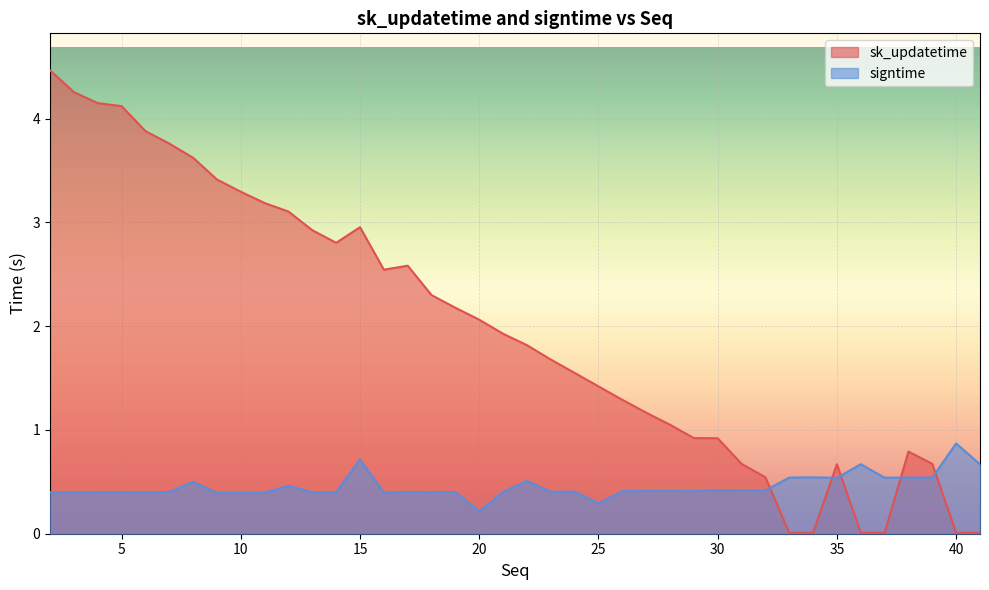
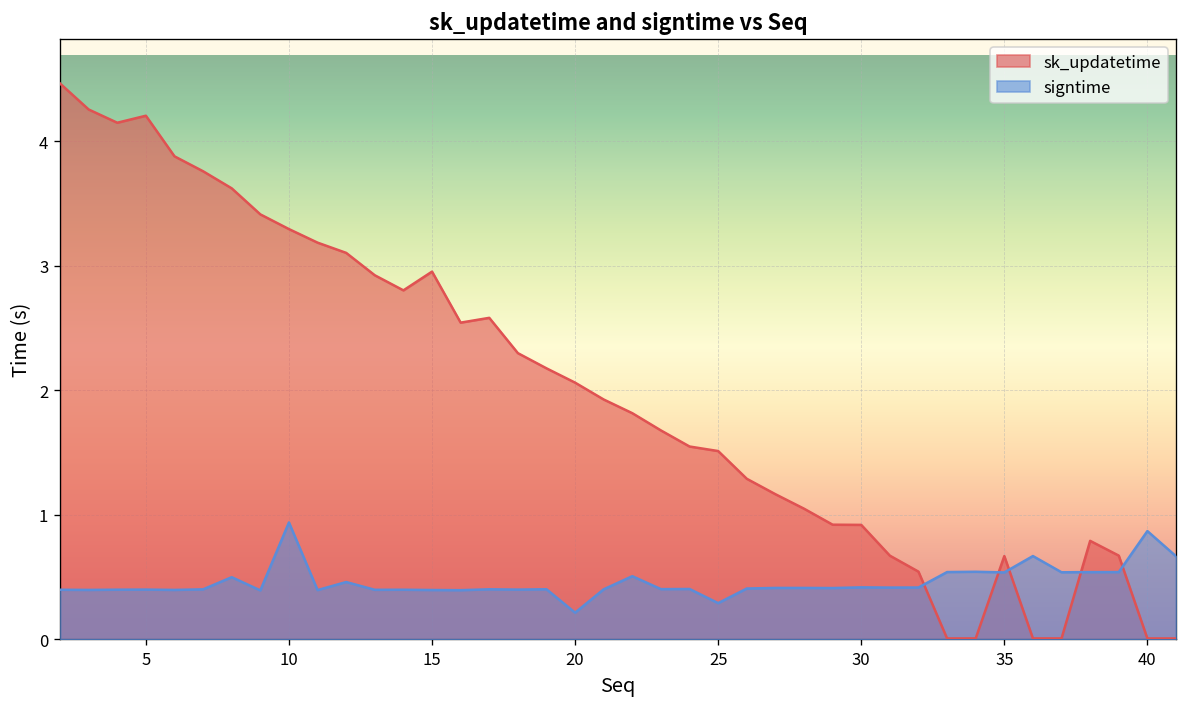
sk_updatetime, 5: 4.12 -> 4.20
signtime, 10: 0.39 -> 0.94
signtime, 15: 0.72 -> 0.40
sk_updatetime, 25: 1.42 -> 1.51
